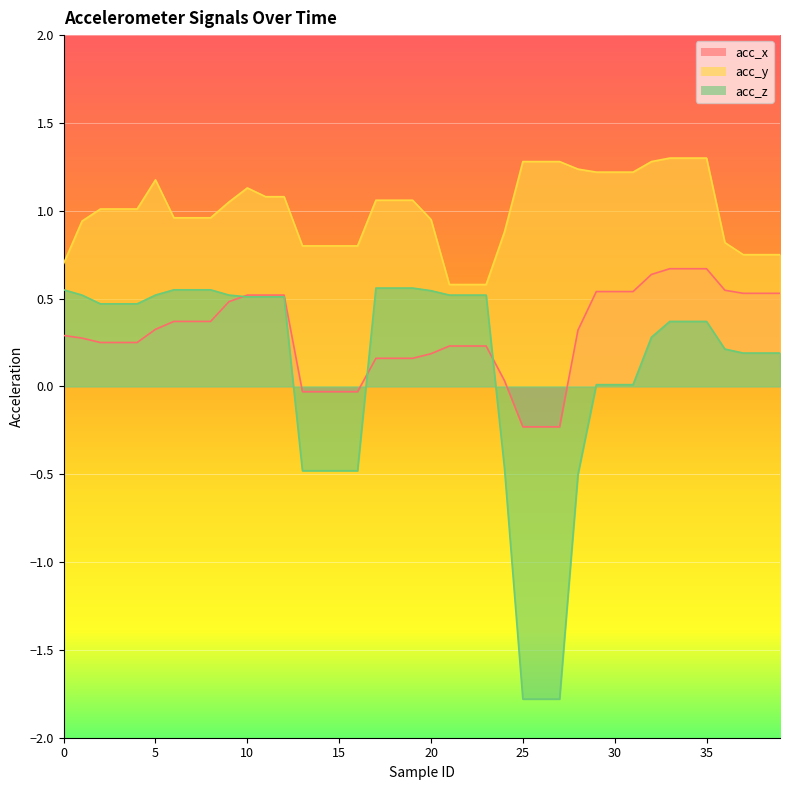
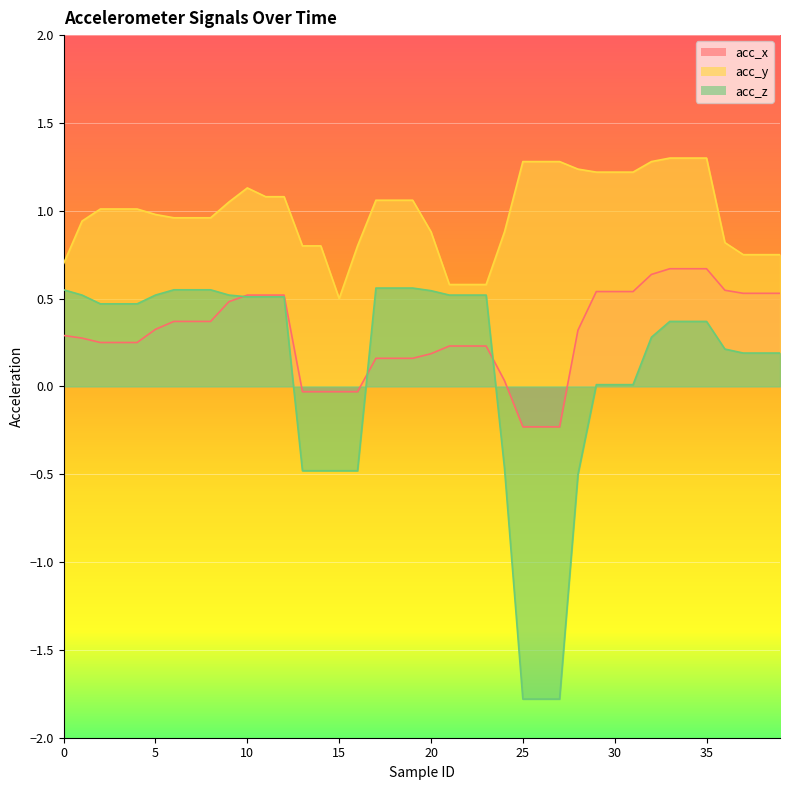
acc_y, 5: 1.18 -> 0.98
acc_y, 15: 0.8 -> 0.5
acc_y, 20: 0.95 -> 0.88
